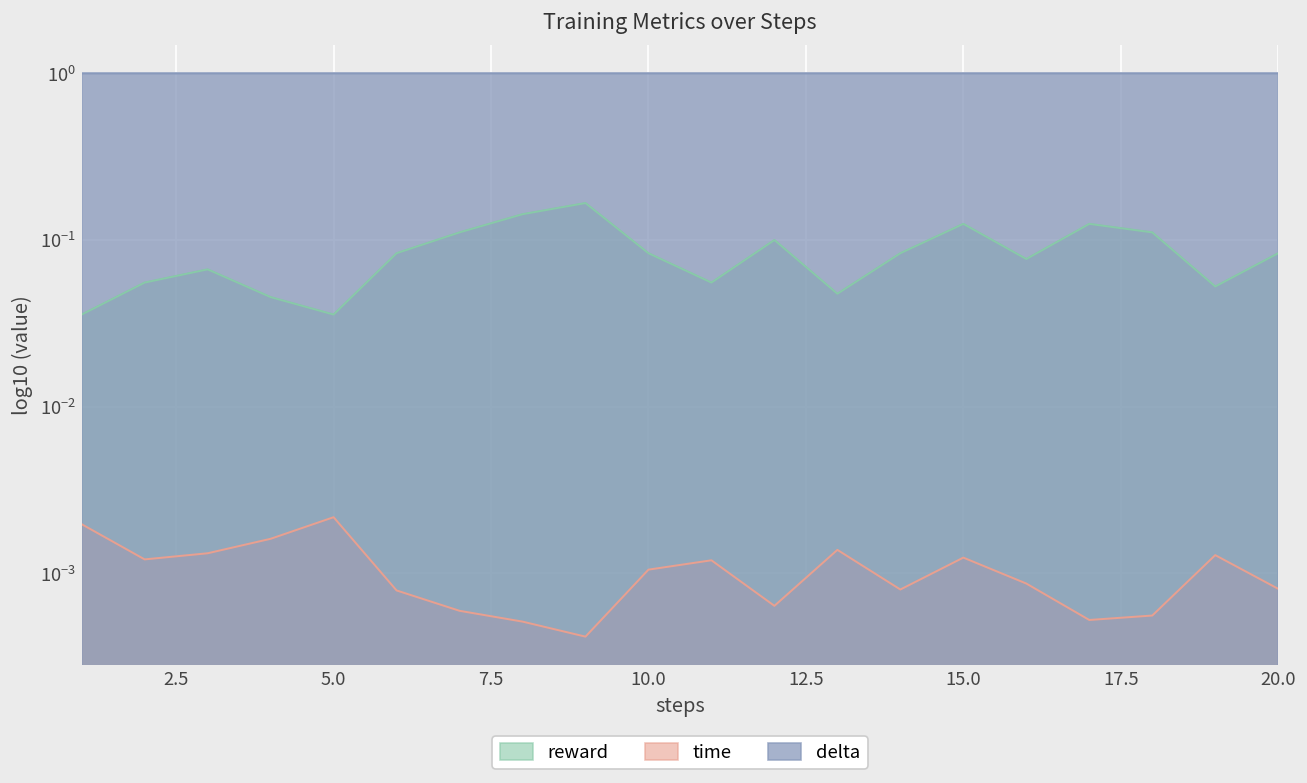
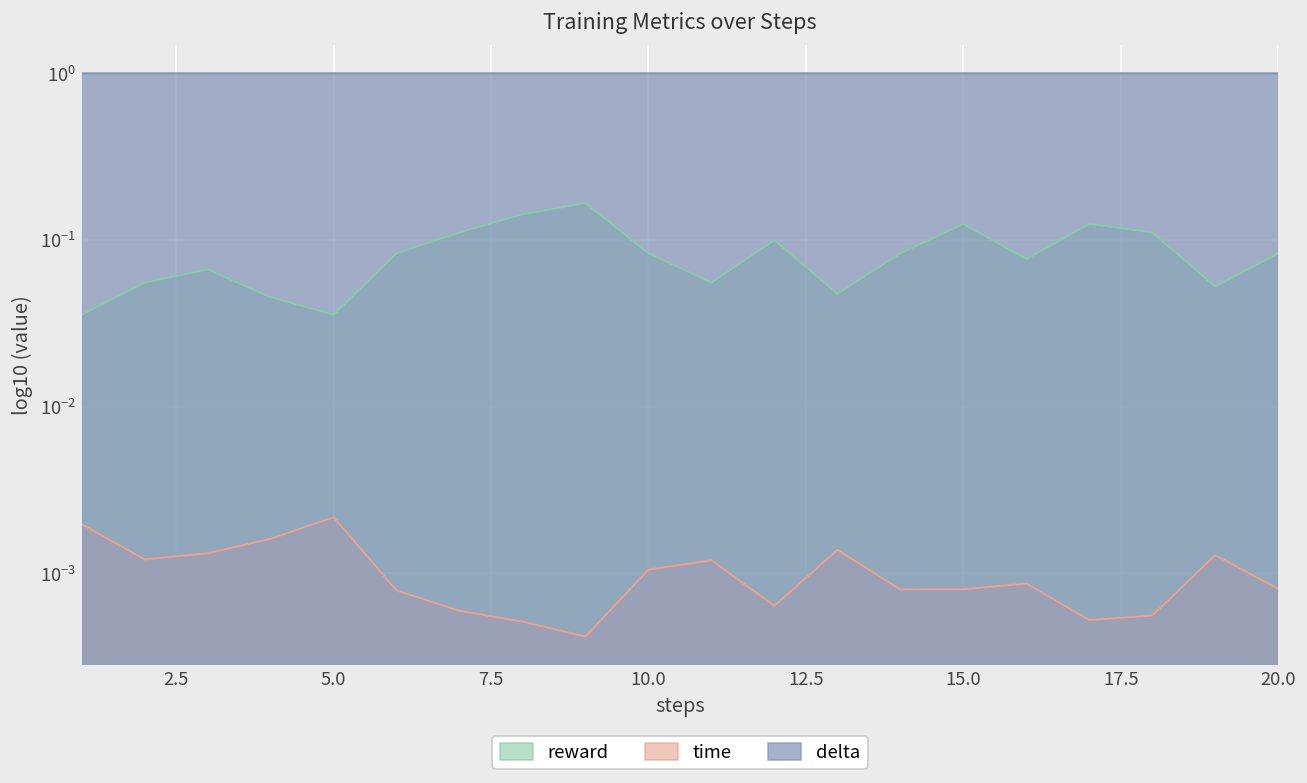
time, 15.0: 0.0012 -> 0.0008
